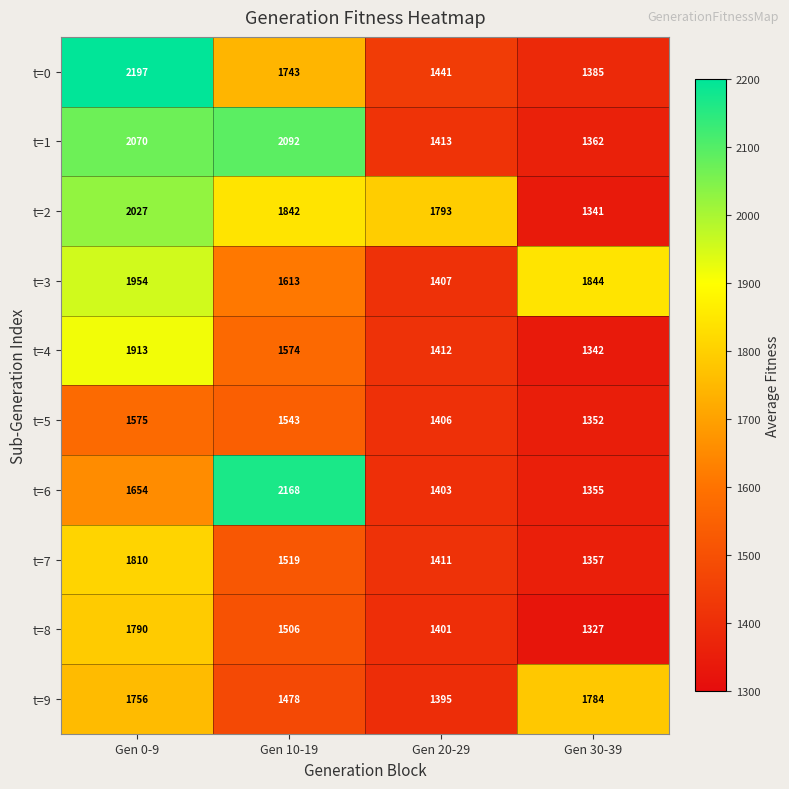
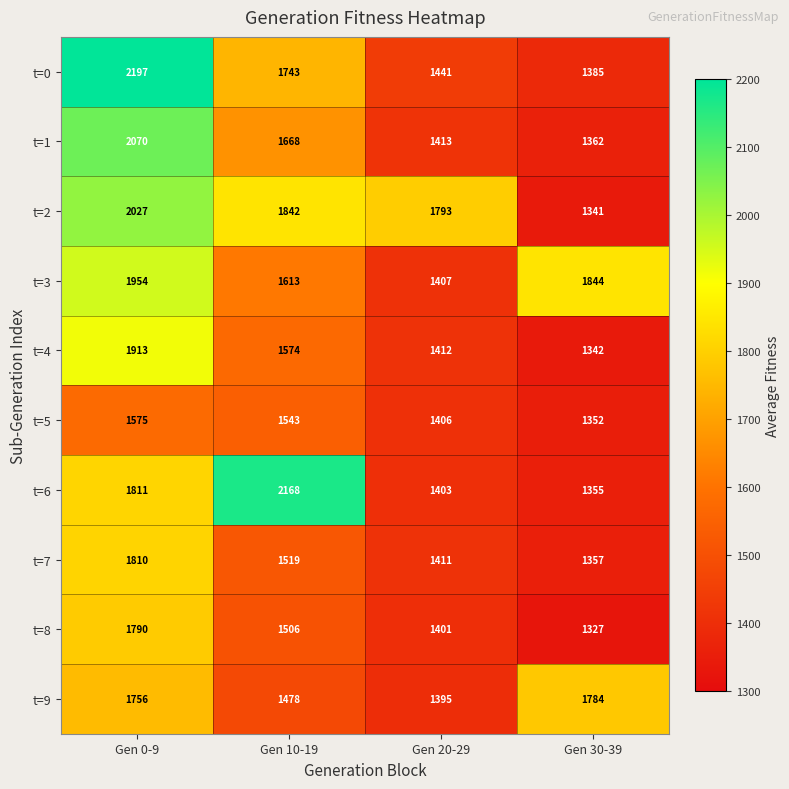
t=1, Gen 10-19: 2092 -> 1668
t=6, Gen 0-9: 1654 -> 1811
